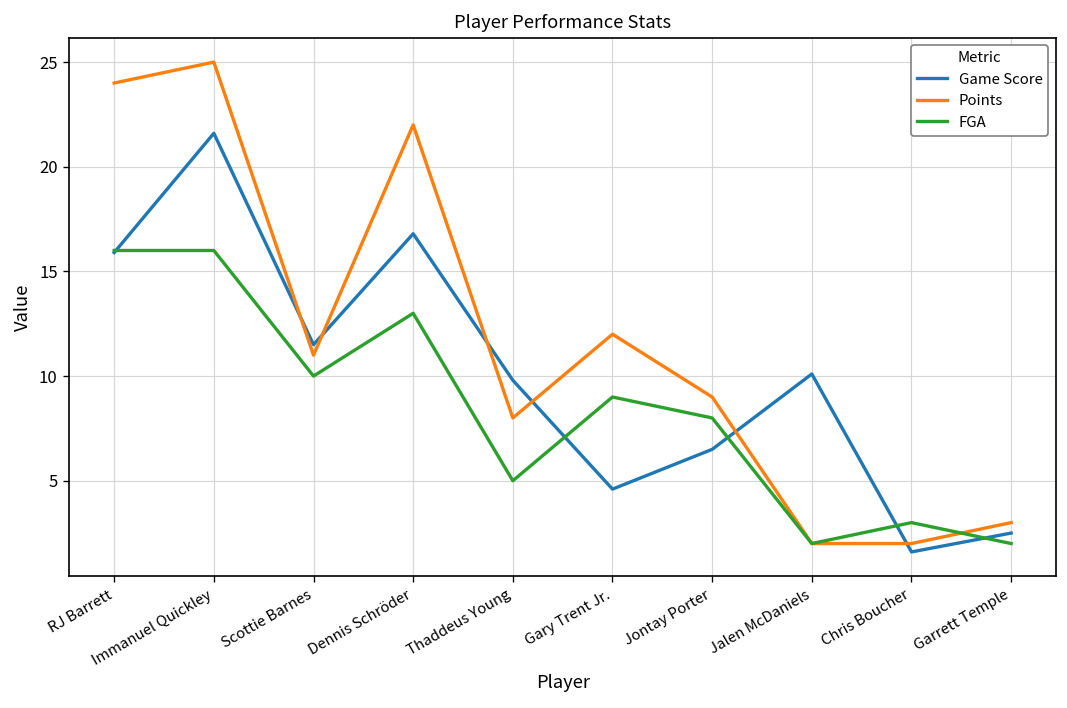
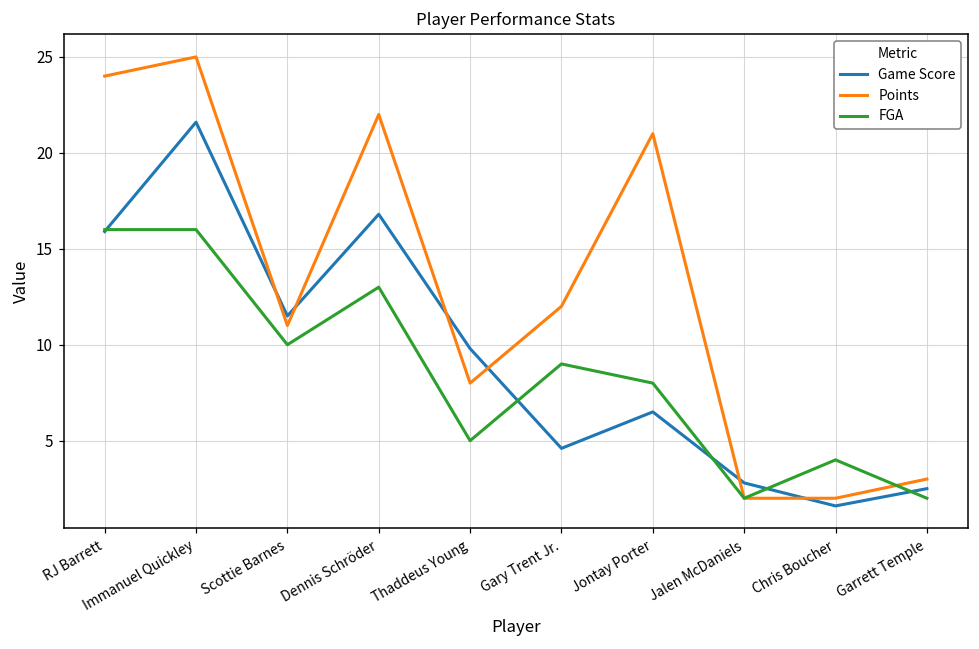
Points, Jontay Porter: 9 -> 21
Game Score, Jalen McDaniels: 10.1 -> 2.8
FGA, Chris Boucher: 3 -> 4
